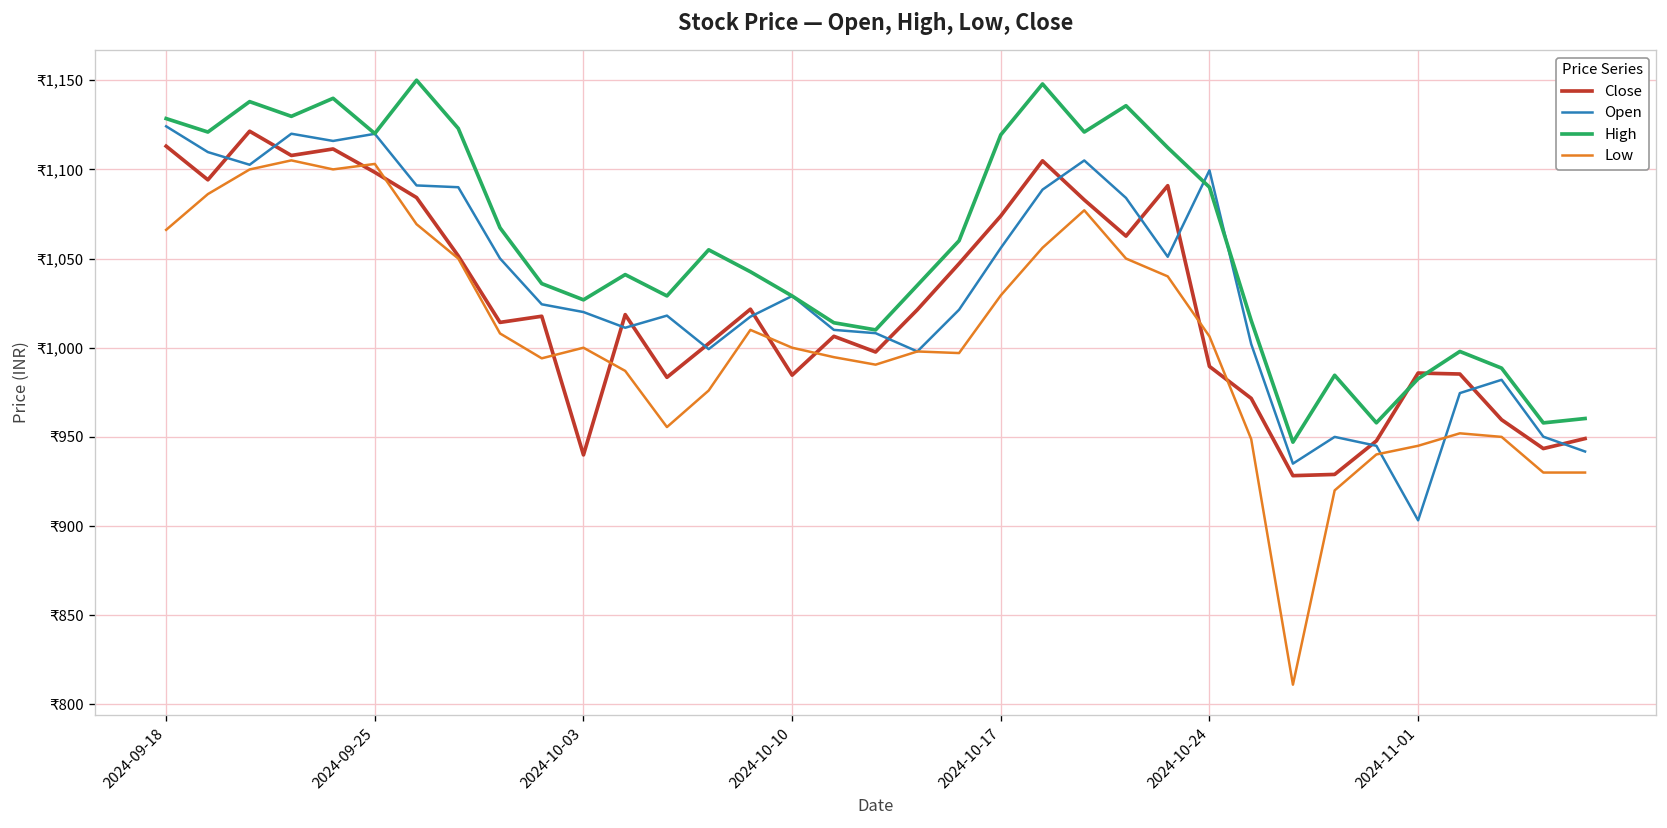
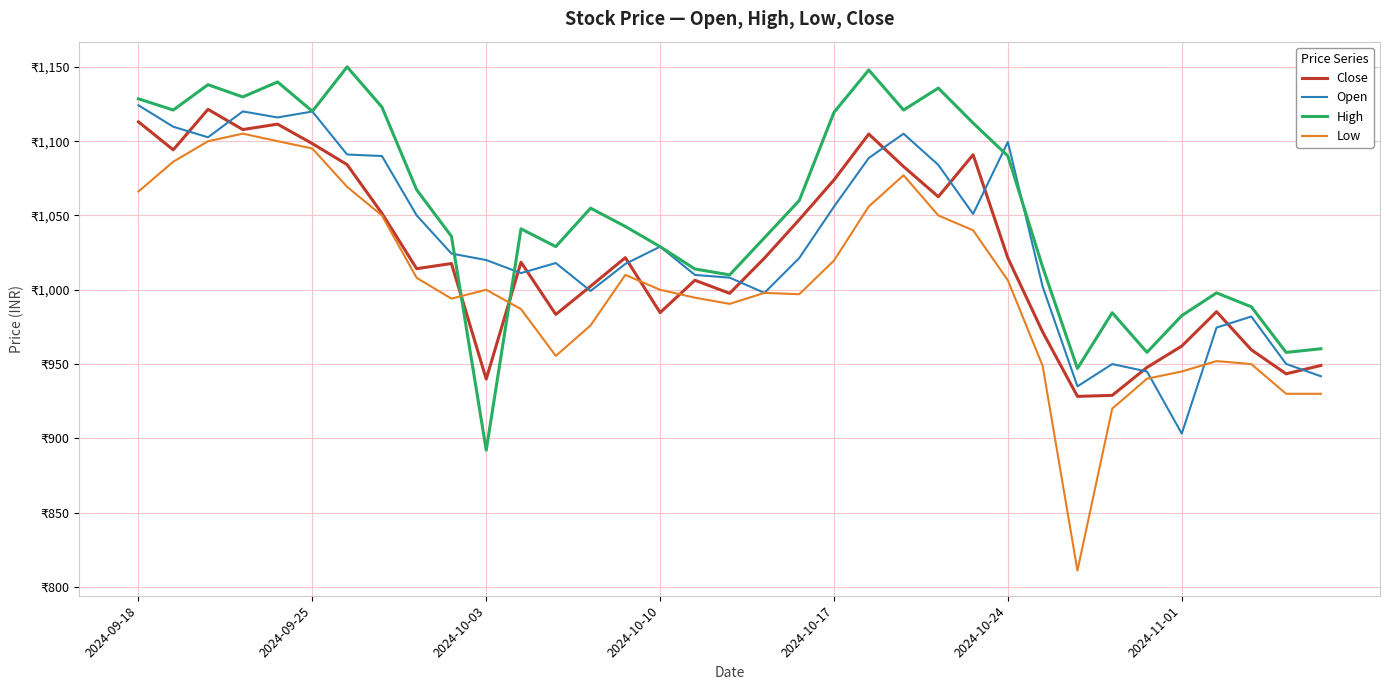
Low, 2024-09-25: ₹1,103 -> ₹1,095
High, 2024-10-03: ₹1,027 -> ₹892
Low, 2024-10-17: ₹1,029 -> ₹1,020
Close, 2024-10-24: ₹990 -> ₹1,021
Close, 2024-11-01: ₹986 -> ₹962
